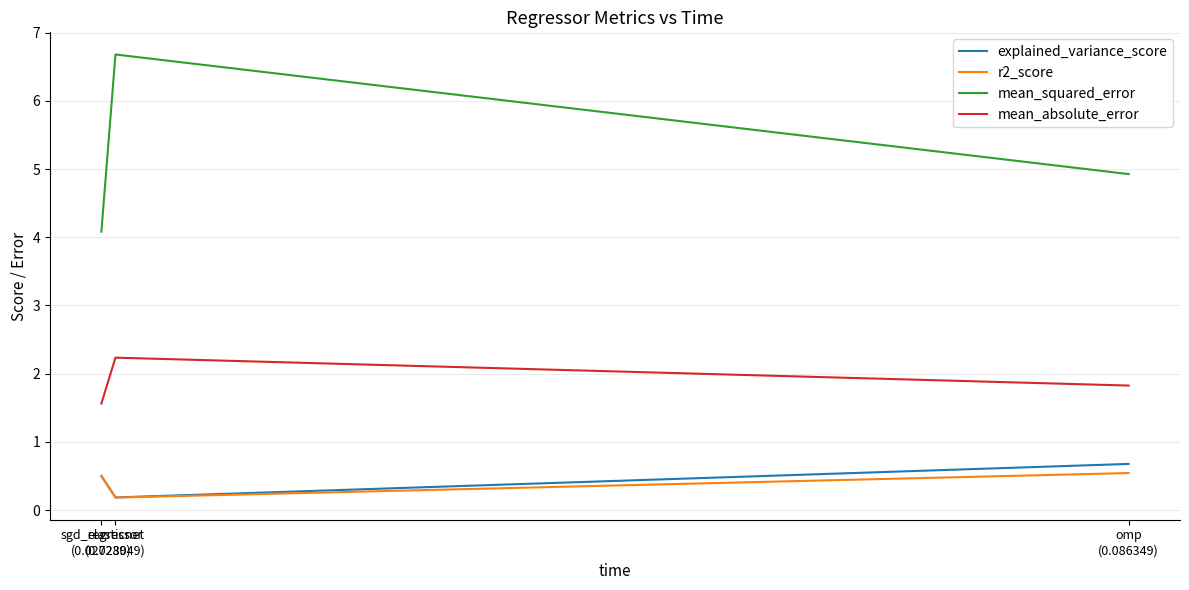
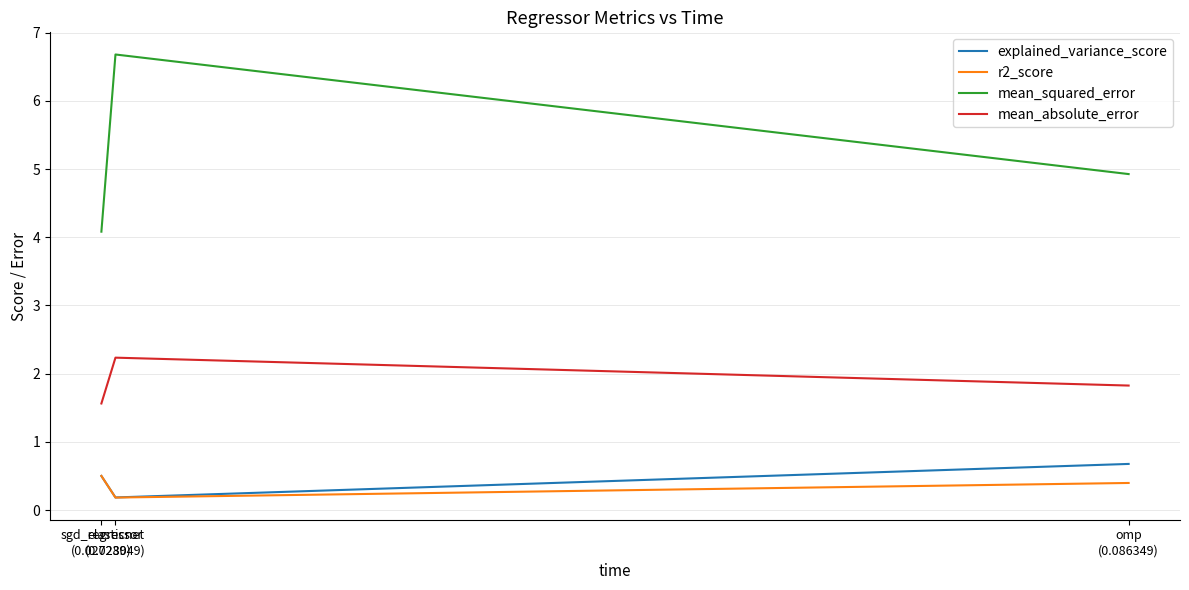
r2_score, omp (0.086349): 0.5 -> 0.4
